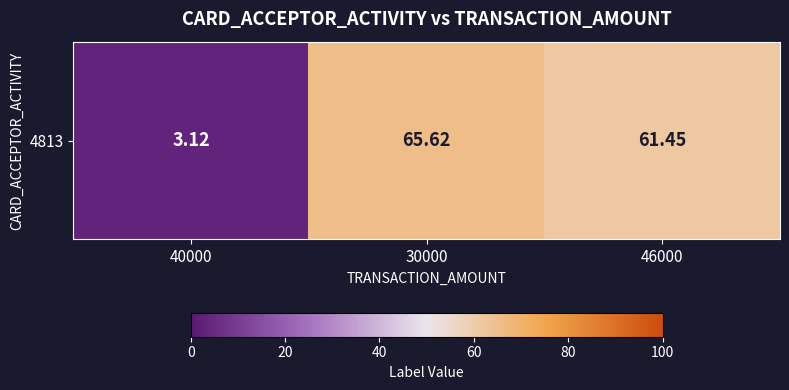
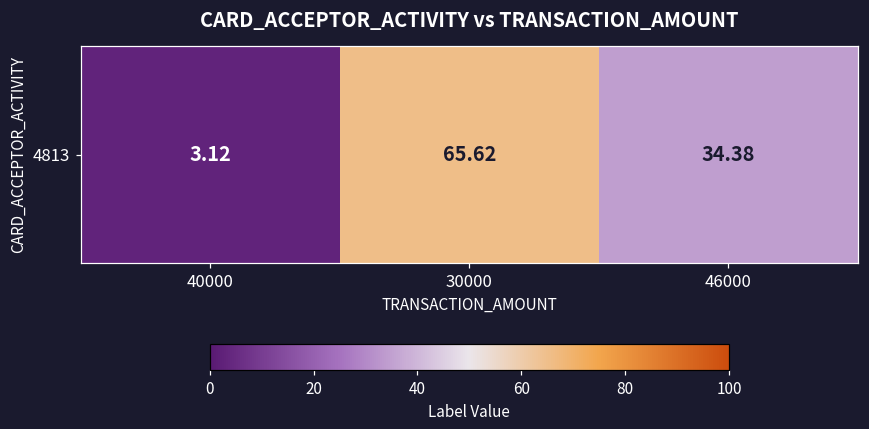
4813, 46000: 61.45 -> 34.38
